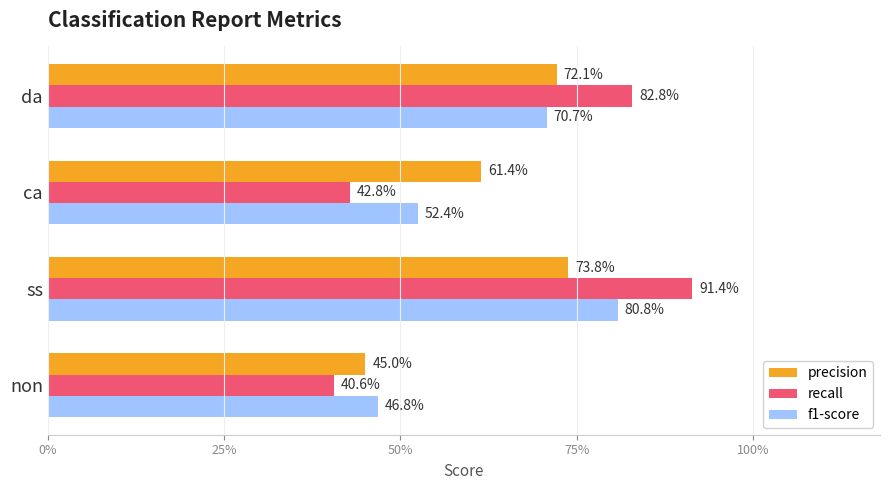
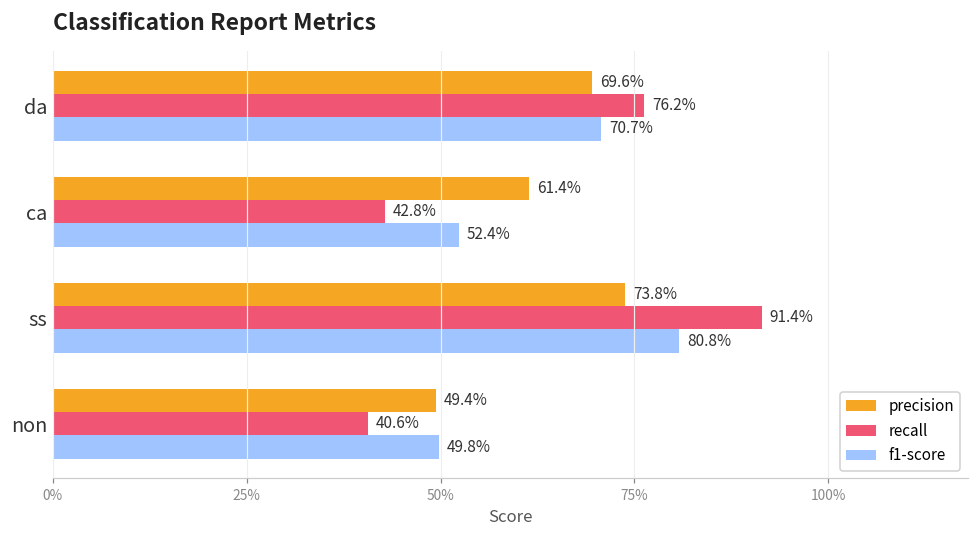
precision, da: 72.1% -> 69.6%
recall, da: 82.8% -> 76.2%
precision, non: 45.0% -> 49.4%
f1-score, non: 46.8% -> 49.8%
